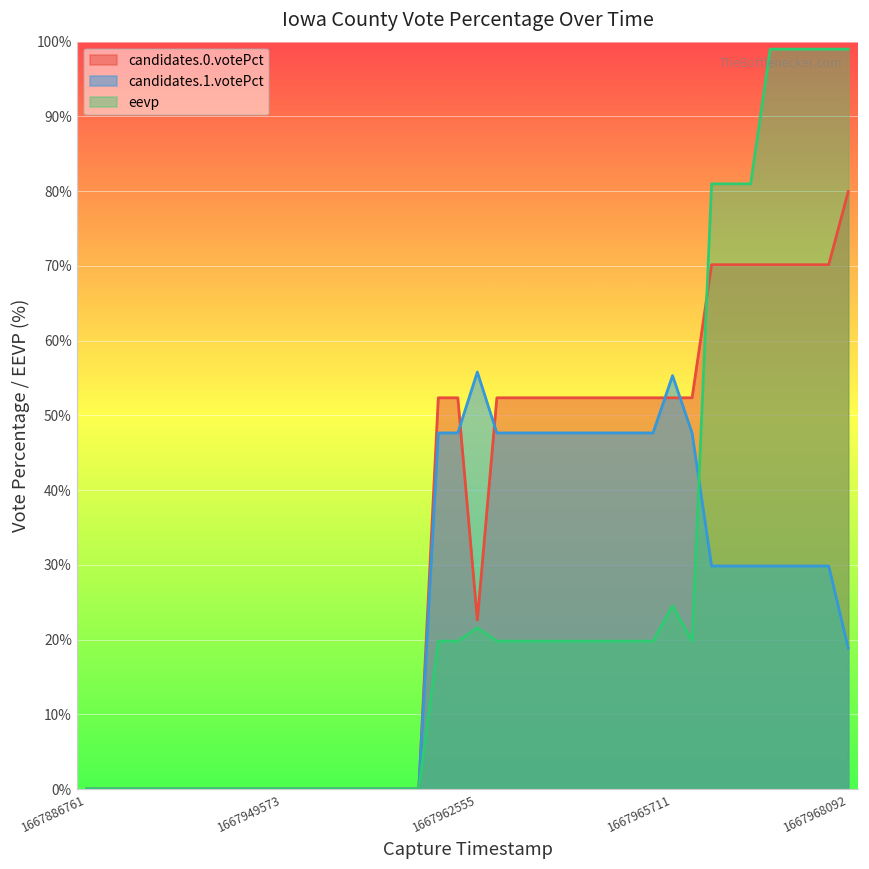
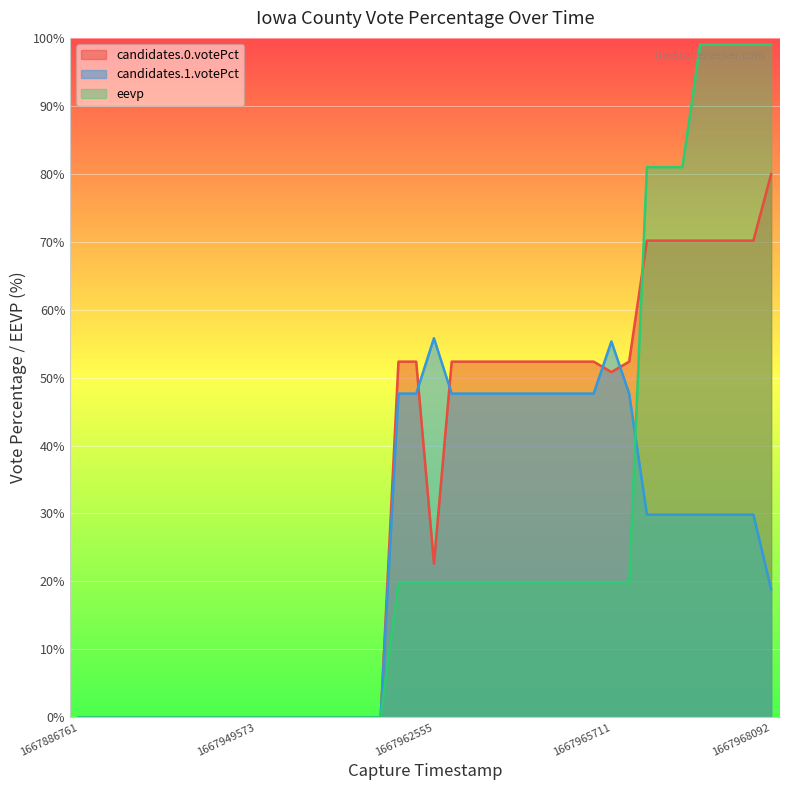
eevp, 1667962555: 22% -> 20%
candidates.0.votePct, 1667965711: 52% -> 51%
eevp, 1667965711: 25% -> 20%
